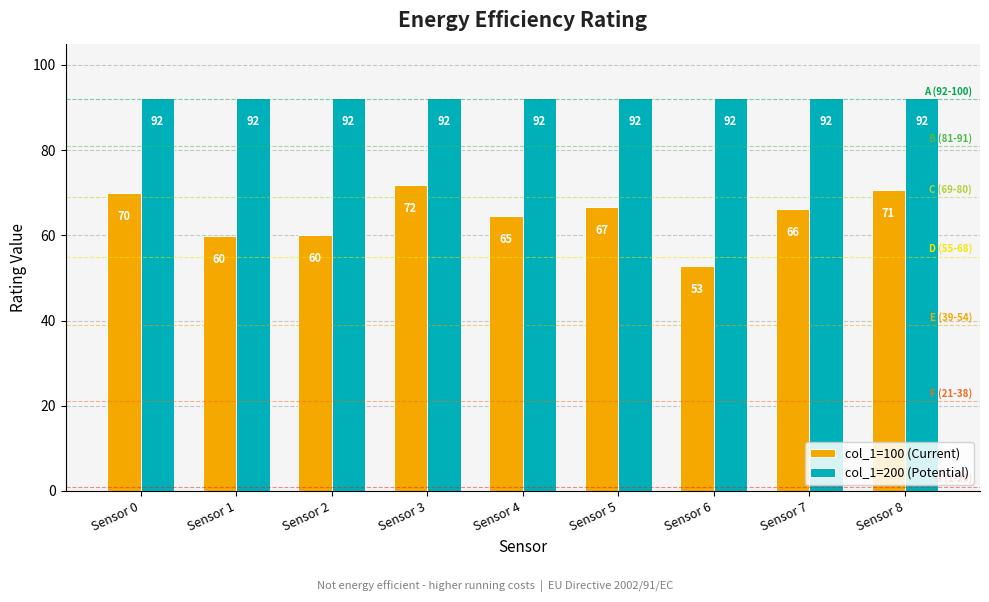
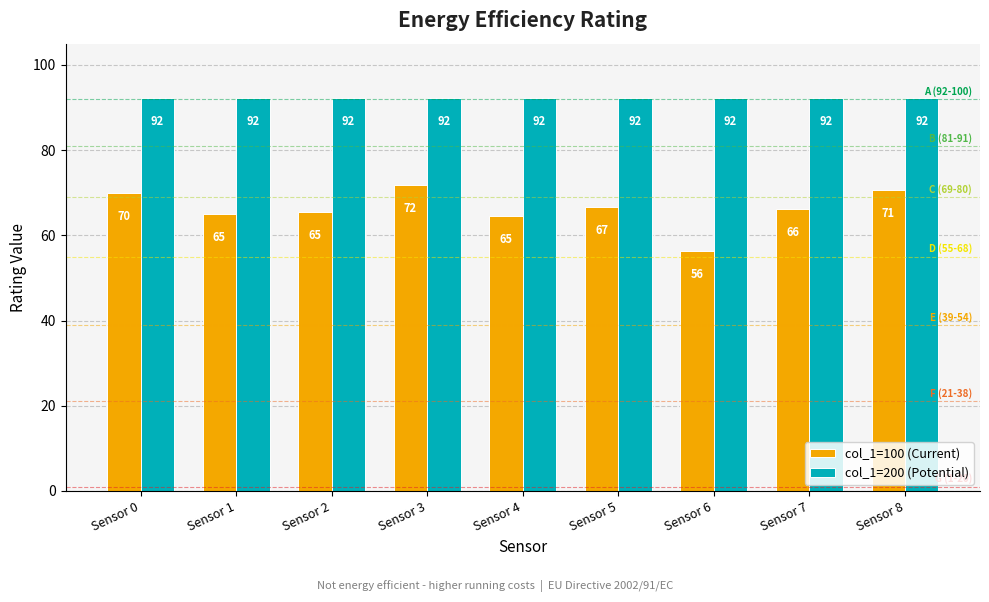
col_1=100 (Current), Sensor 1: 60 -> 65
col_1=100 (Current), Sensor 2: 60 -> 65
col_1=100 (Current), Sensor 6: 53 -> 56
